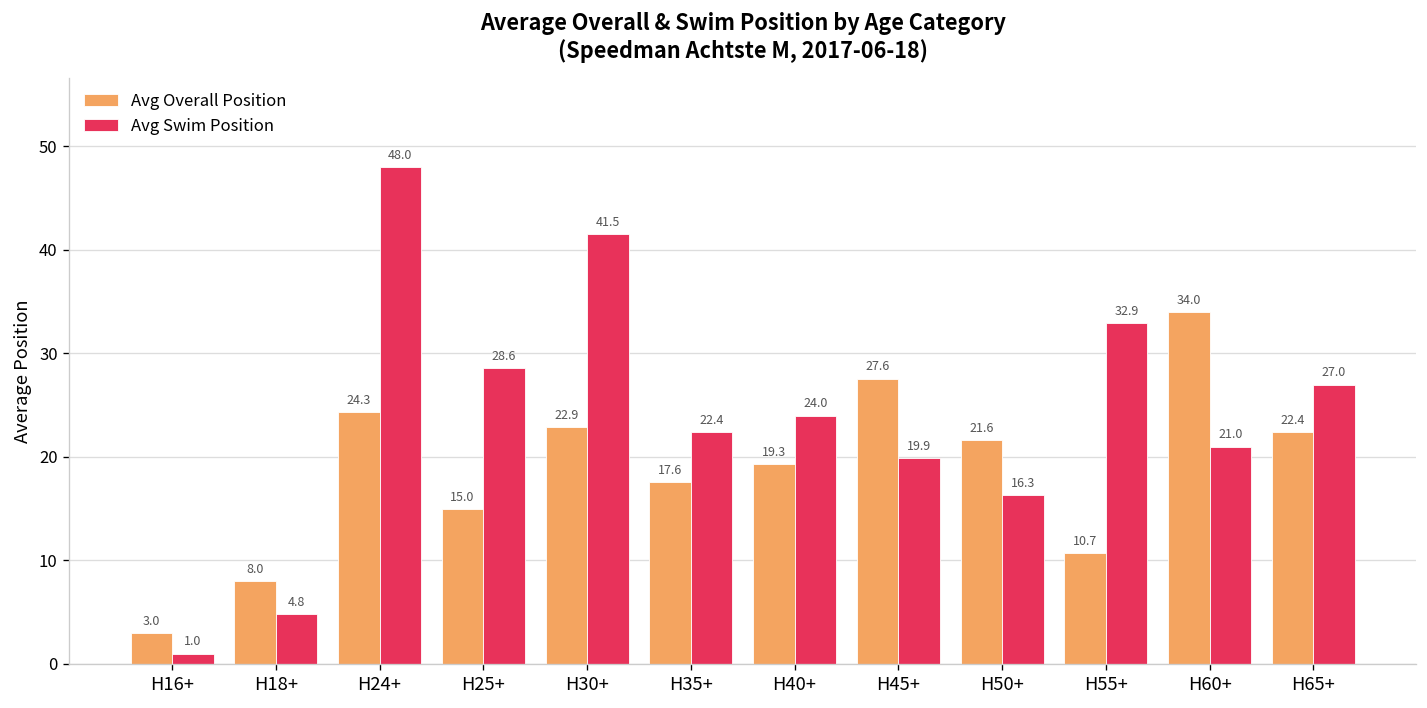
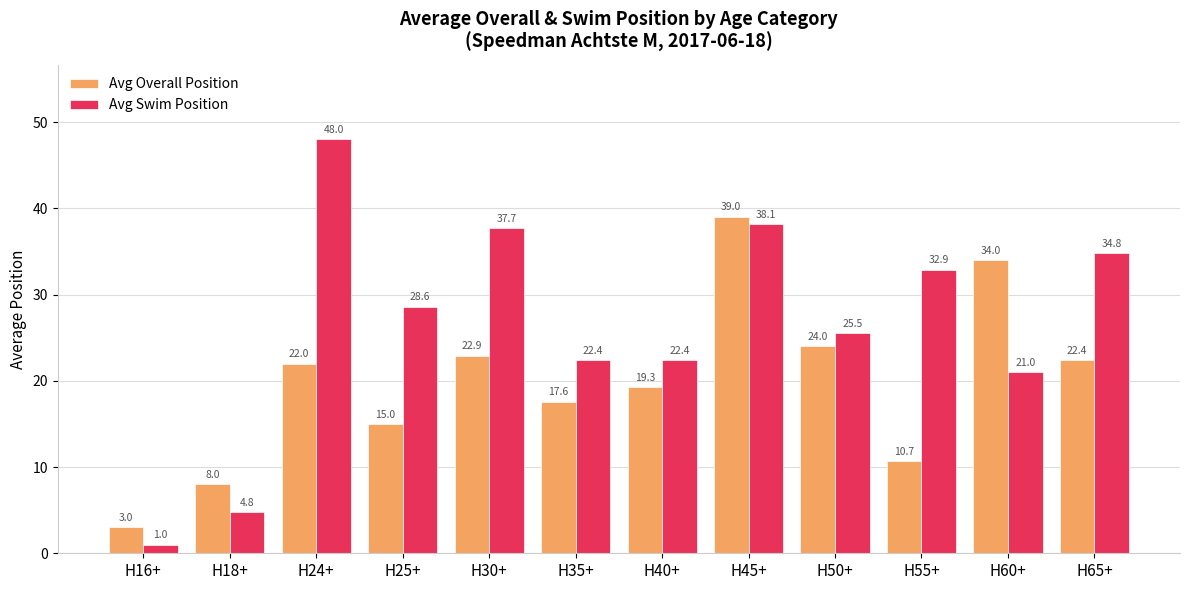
Avg Overall Position, H24+: 24.3 -> 22.0
Avg Swim Position, H30+: 41.5 -> 37.7
Avg Swim Position, H40+: 24.0 -> 22.4
Avg Overall Position, H45+: 27.6 -> 39.0
Avg Swim Position, H45+: 19.9 -> 38.1
Avg Overall Position, H50+: 21.6 -> 24.0
Avg Swim Position, H50+: 16.3 -> 25.5
Avg Swim Position, H65+: 27.0 -> 34.8
